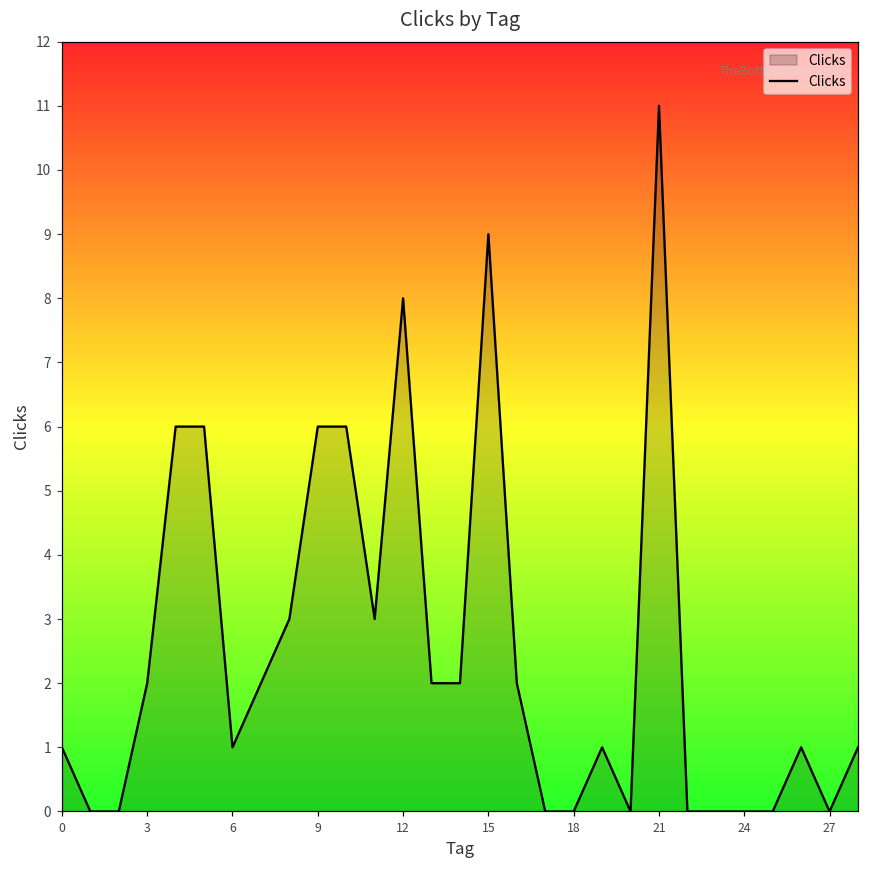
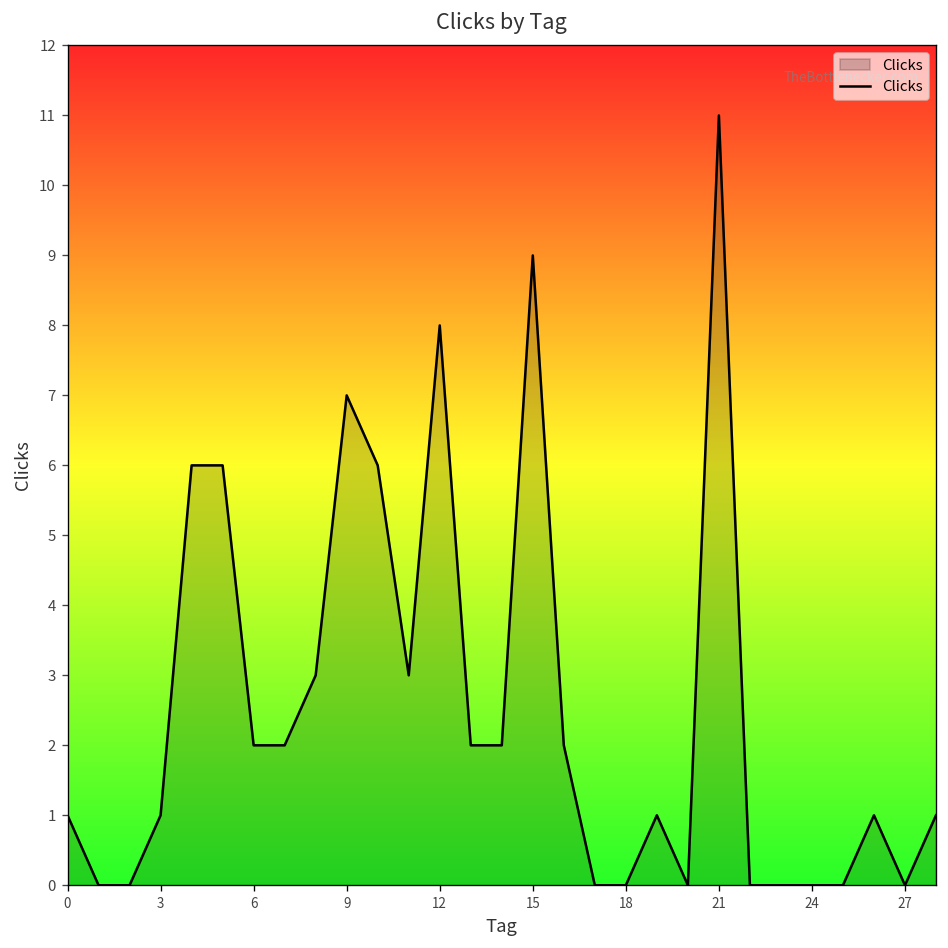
3: 2 -> 1
6: 1 -> 2
9: 6 -> 7
